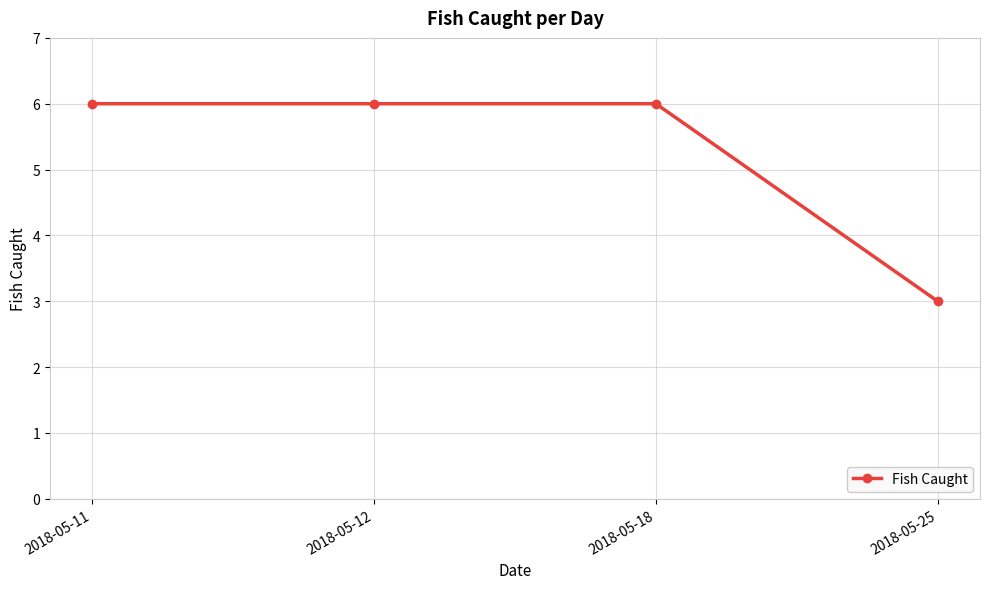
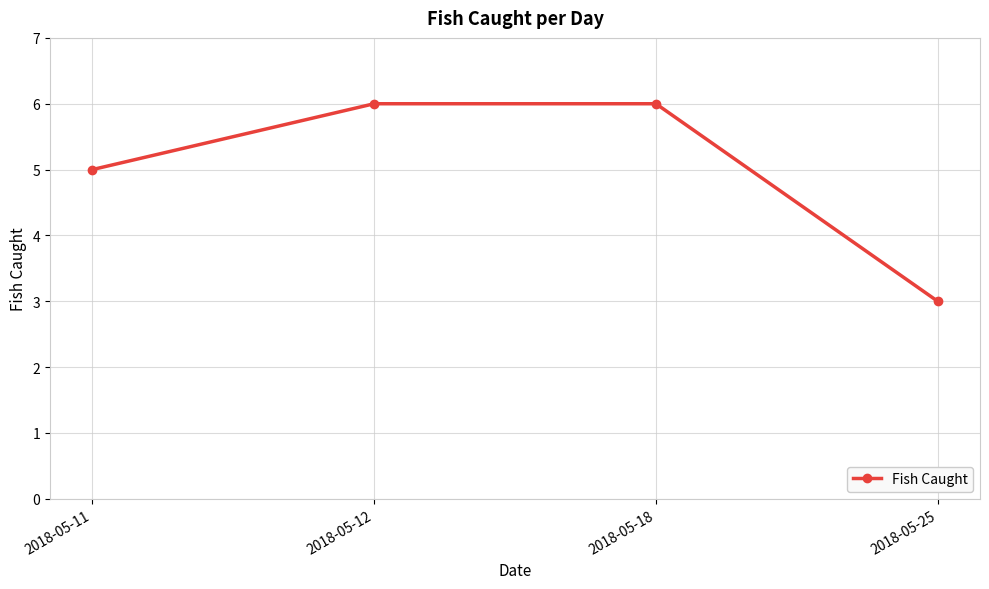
2018-05-11: 6 -> 5
